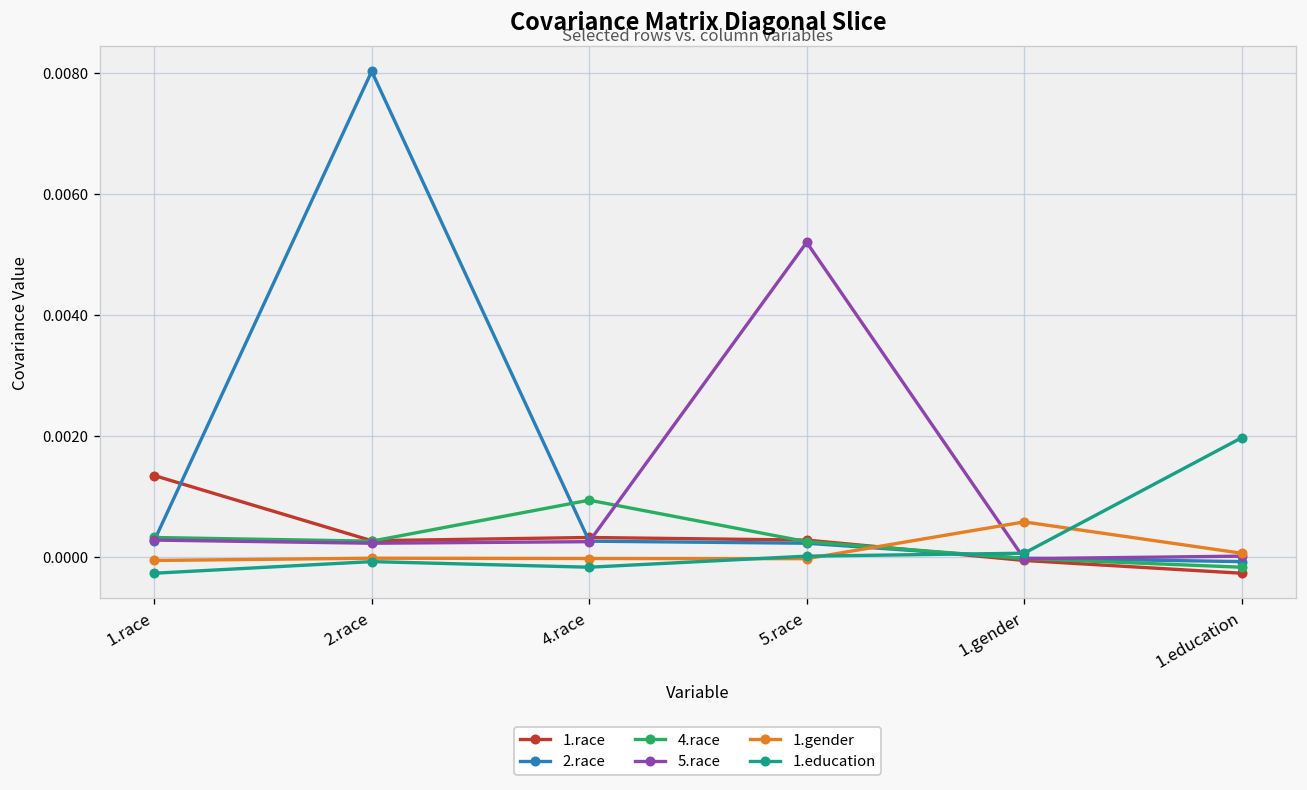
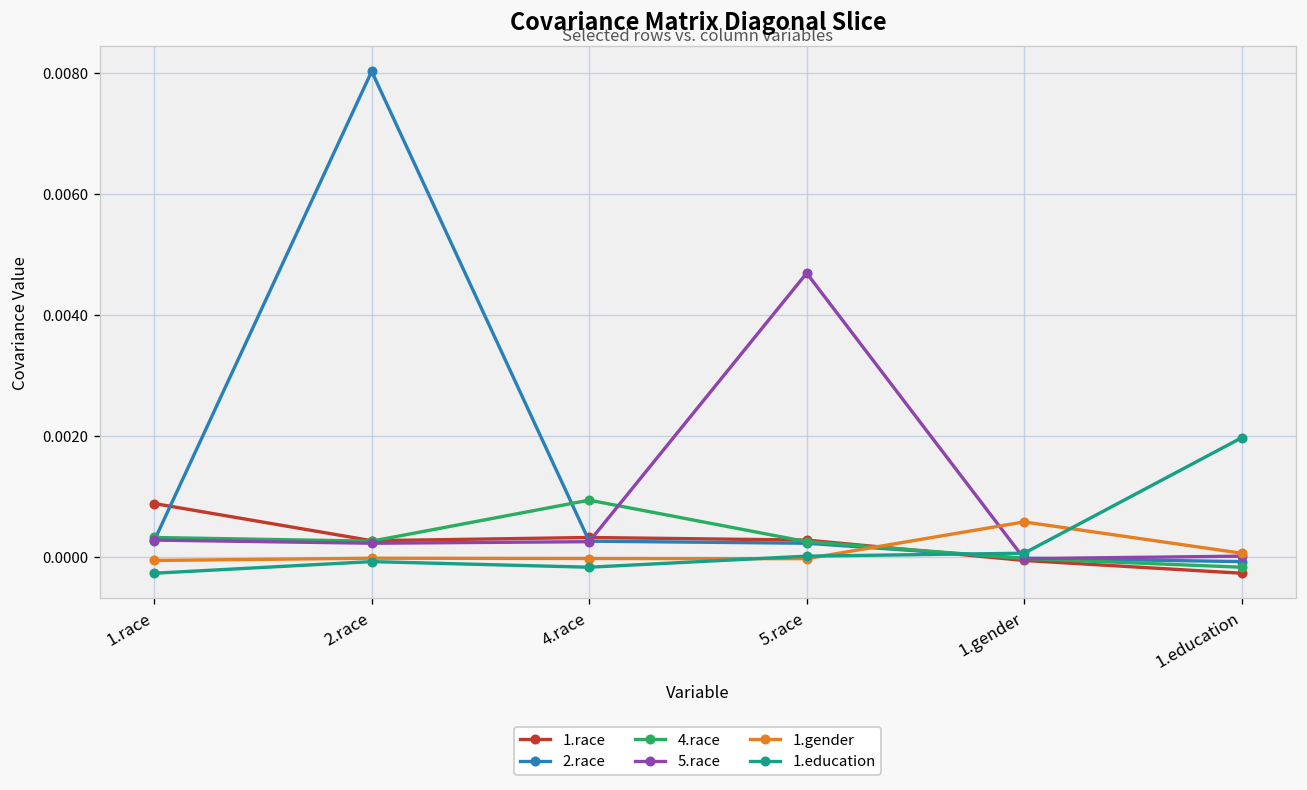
1.race, 1.race: 0.0013 -> 0.0009
5.race, 5.race: 0.0052 -> 0.0047
